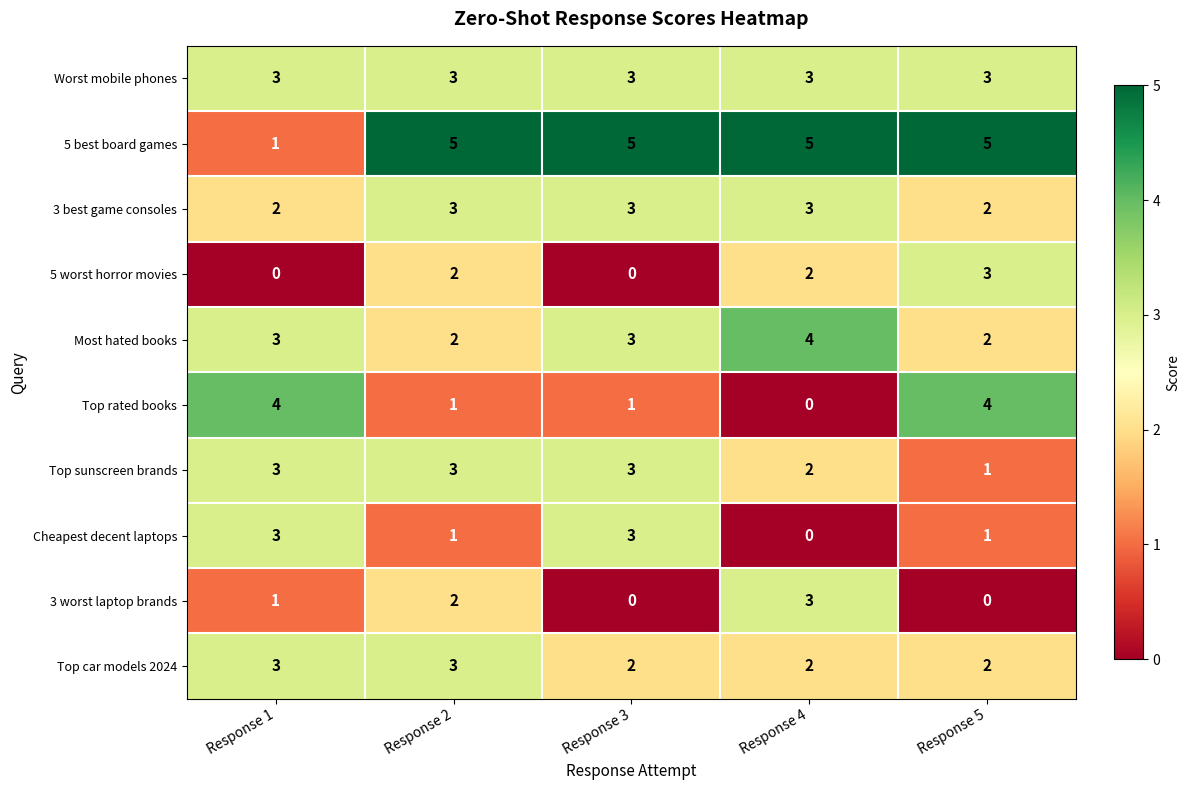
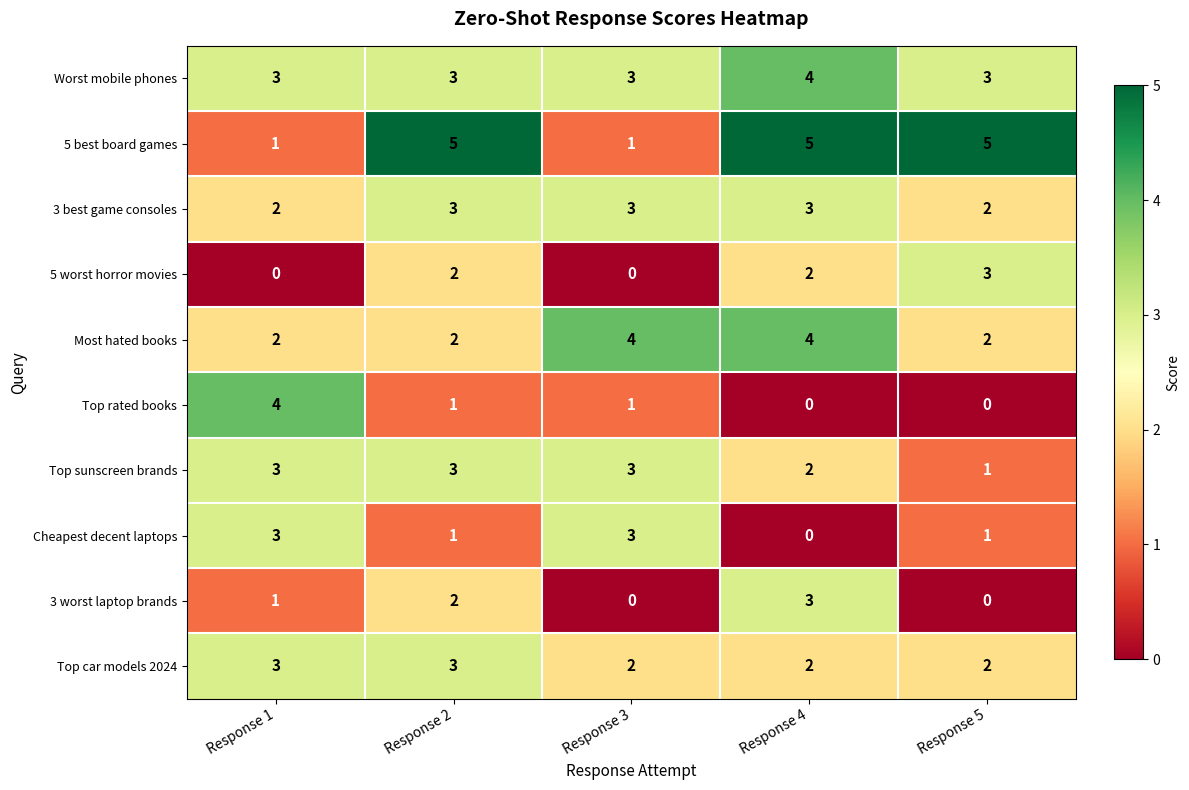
Worst mobile phones, Response 4: 3 -> 4
5 best board games, Response 3: 5 -> 1
Most hated books, Response 1: 3 -> 2
Most hated books, Response 3: 3 -> 4
Top rated books, Response 5: 4 -> 0
